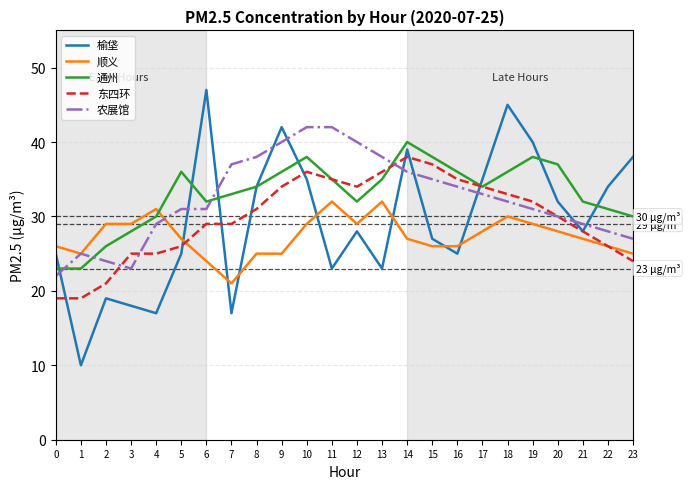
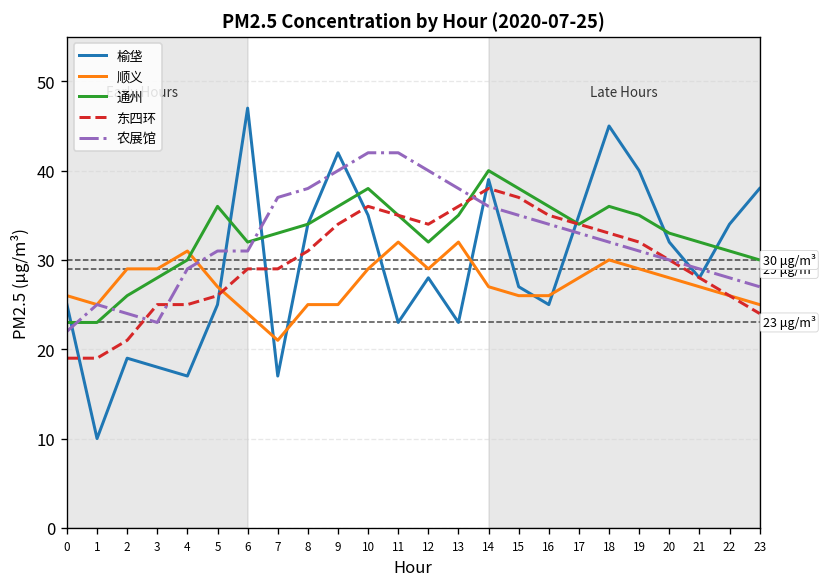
通州, 19: 38 -> 35
通州, 20: 37 -> 33
